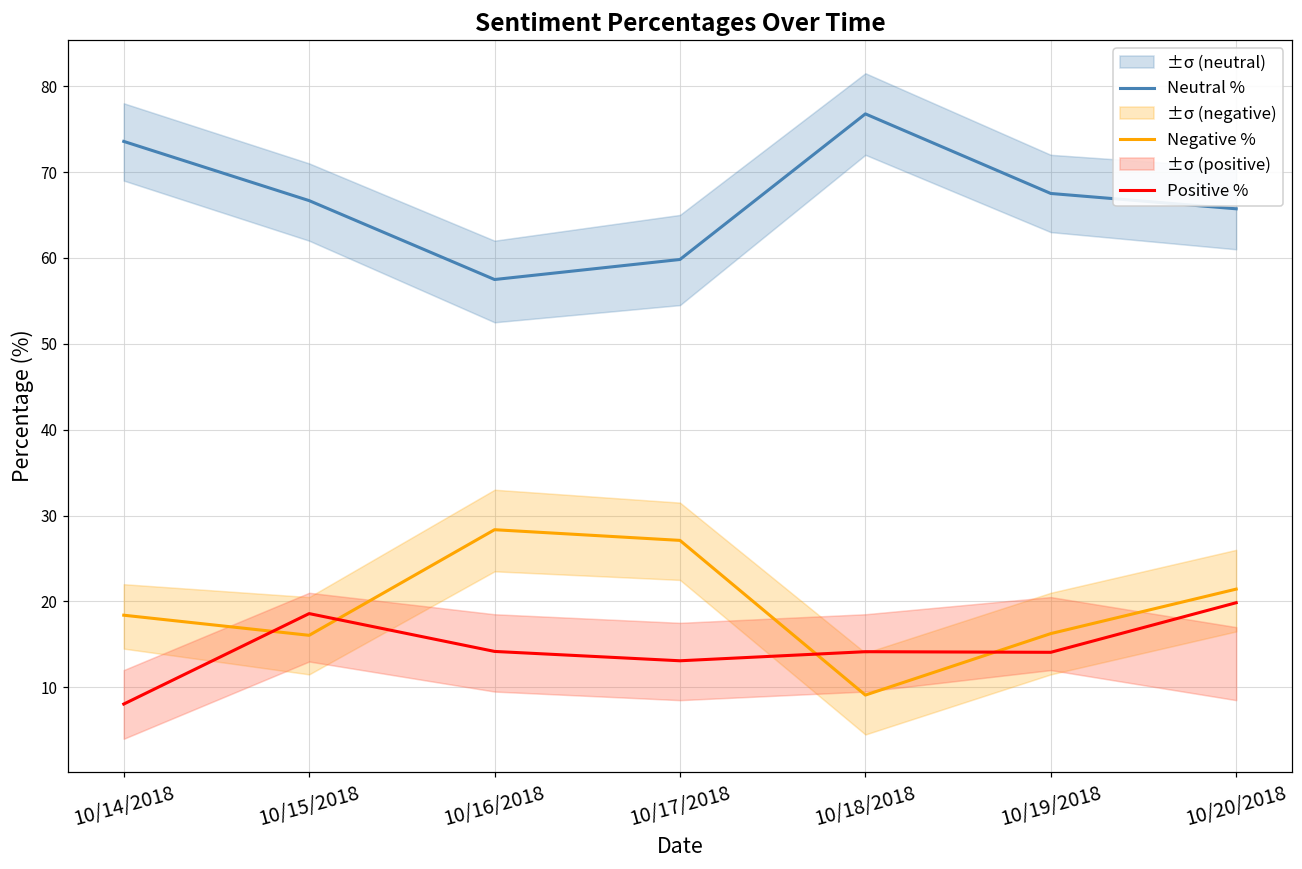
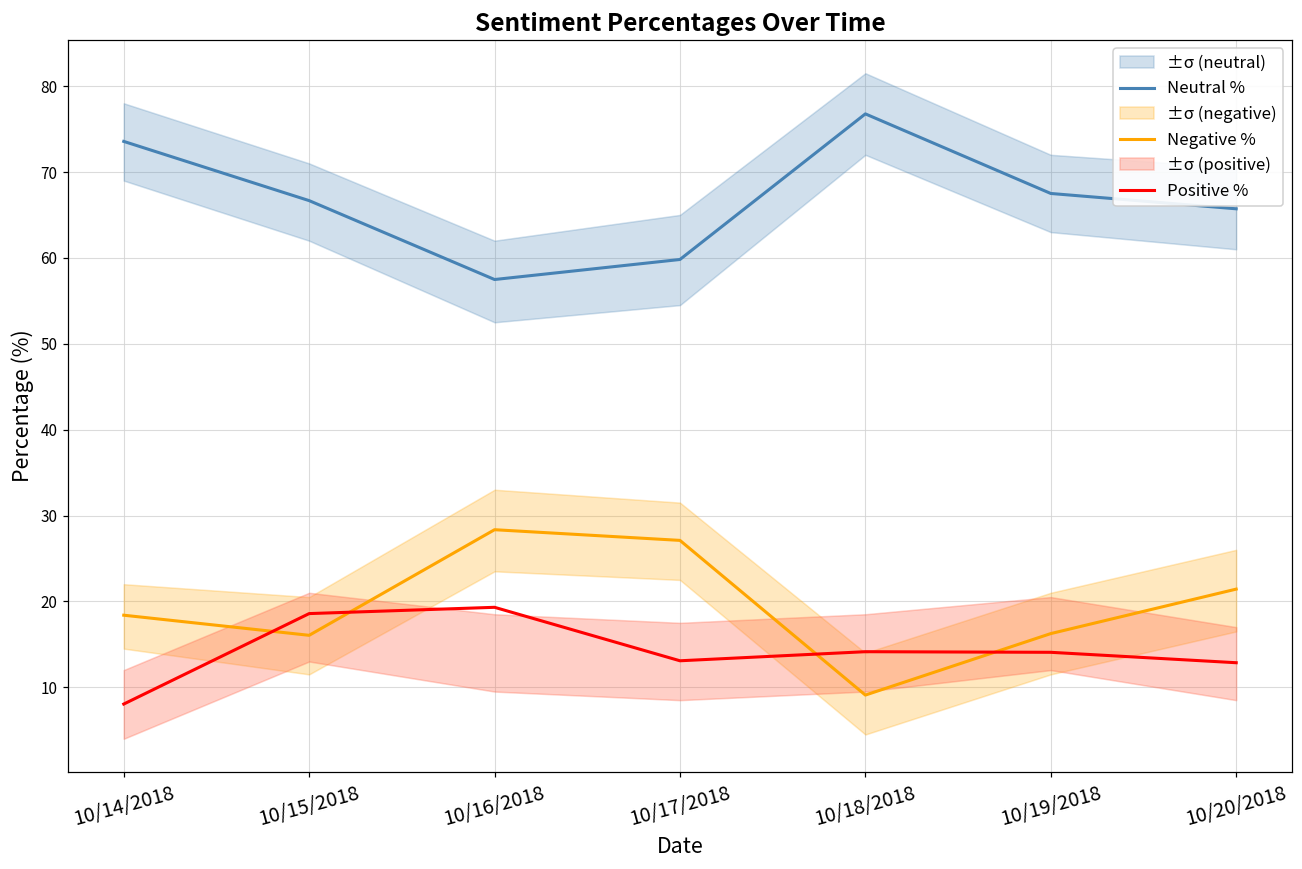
Positive %, 10/16/2018: 14 -> 19
Positive %, 10/20/2018: 20 -> 13
